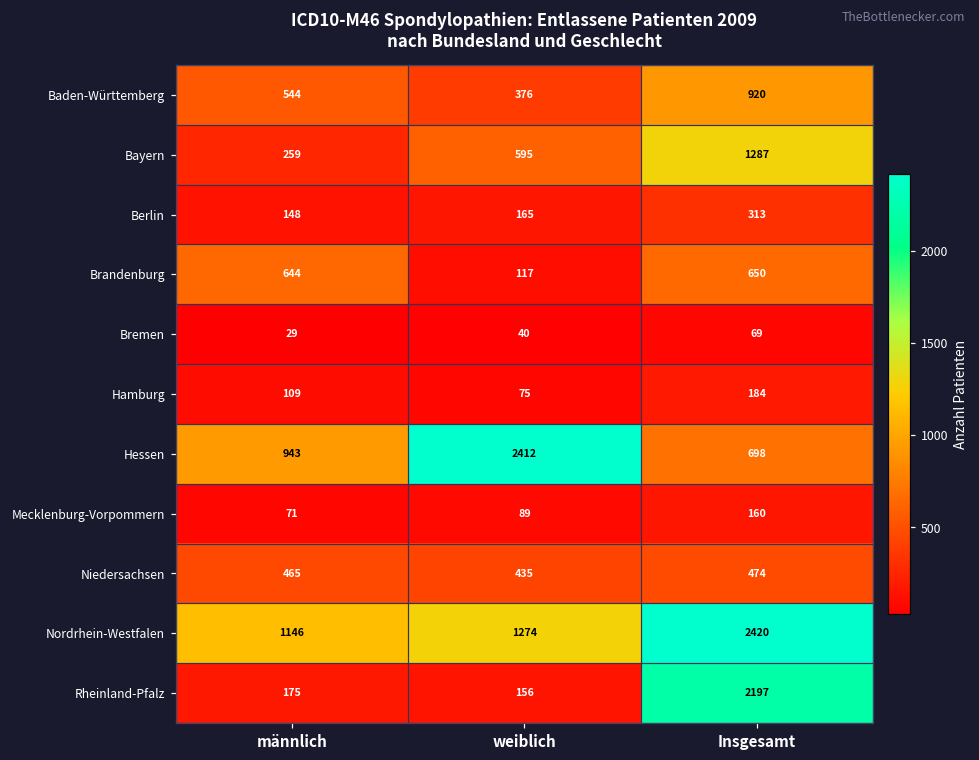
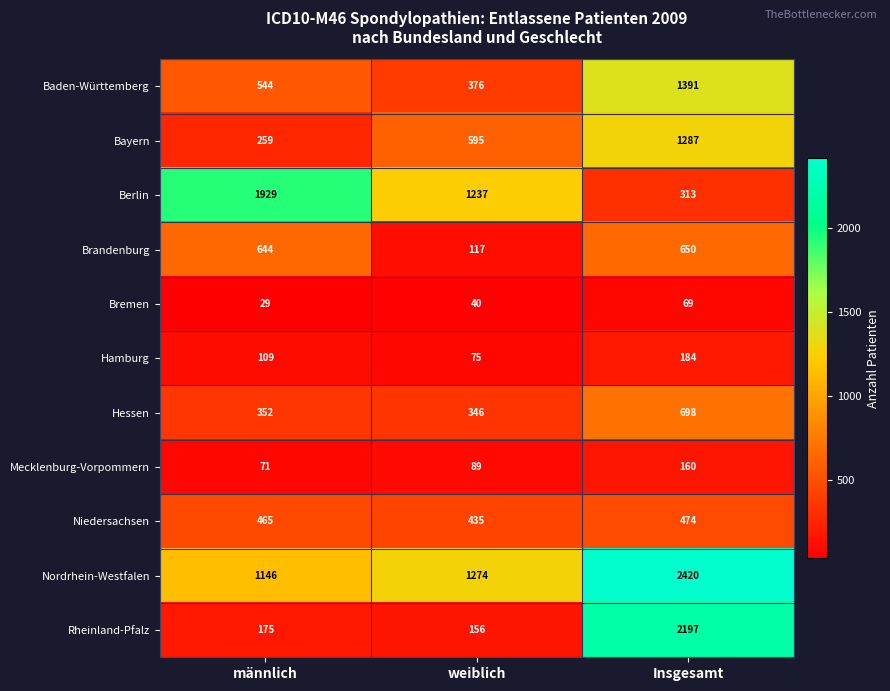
Baden-Württemberg, Insgesamt: 920 -> 1391
Berlin, männlich: 148 -> 1929
Berlin, weiblich: 165 -> 1237
Hessen, männlich: 943 -> 352
Hessen, weiblich: 2412 -> 346
